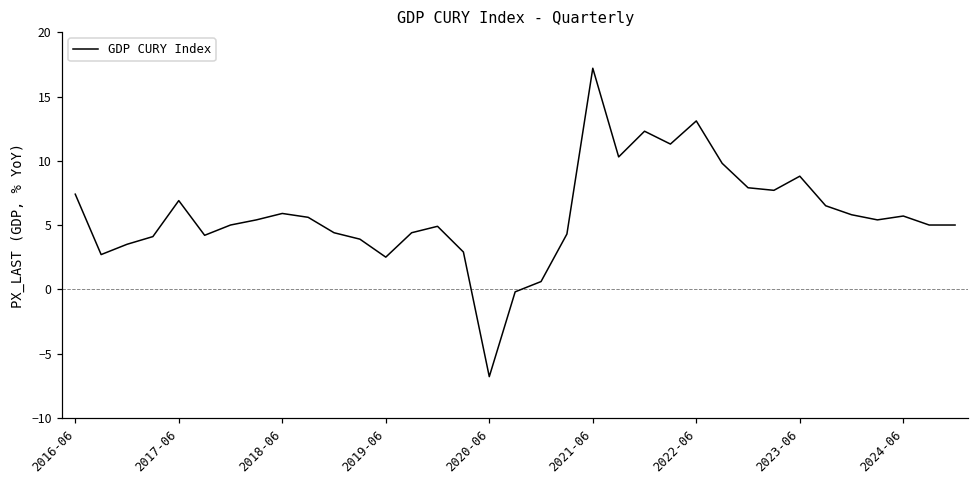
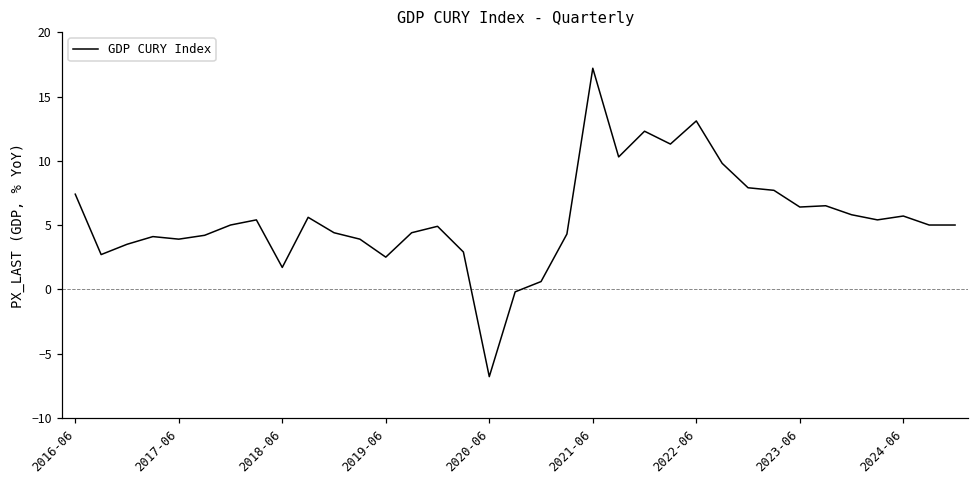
2017-06: 6.9 -> 3.9
2018-06: 5.9 -> 1.7
2023-06: 8.8 -> 6.4
